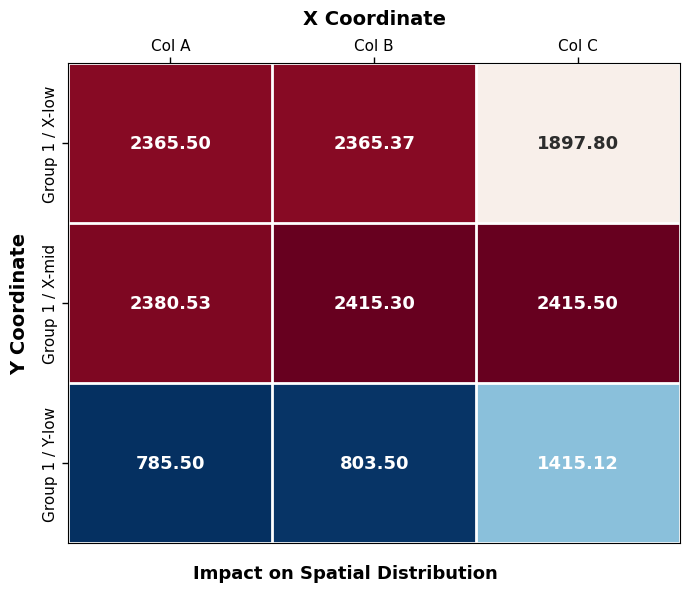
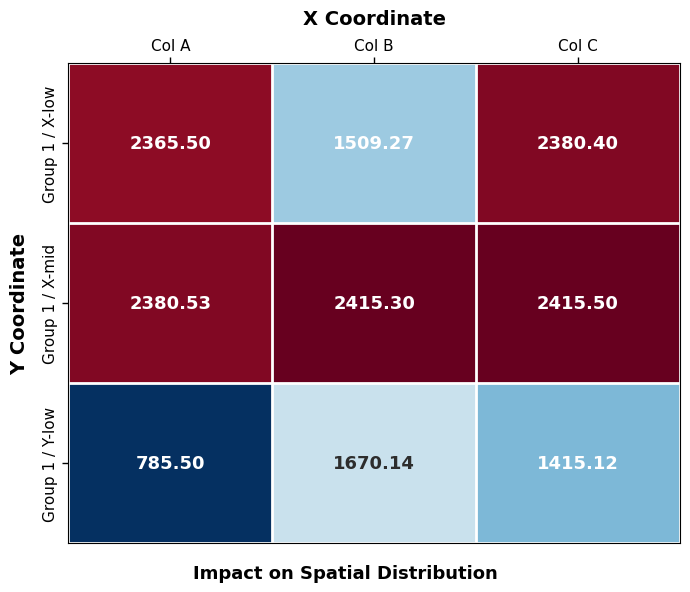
Group 1 / X-low, Col B: 2365.37 -> 1509.27
Group 1 / X-low, Col C: 1897.80 -> 2380.40
Group 1 / Y-low, Col B: 803.50 -> 1670.14
